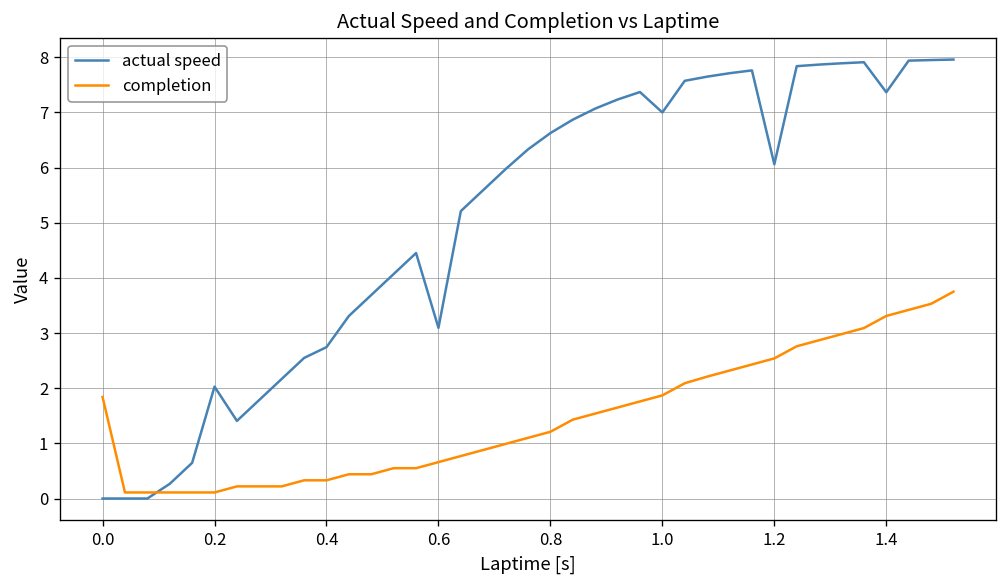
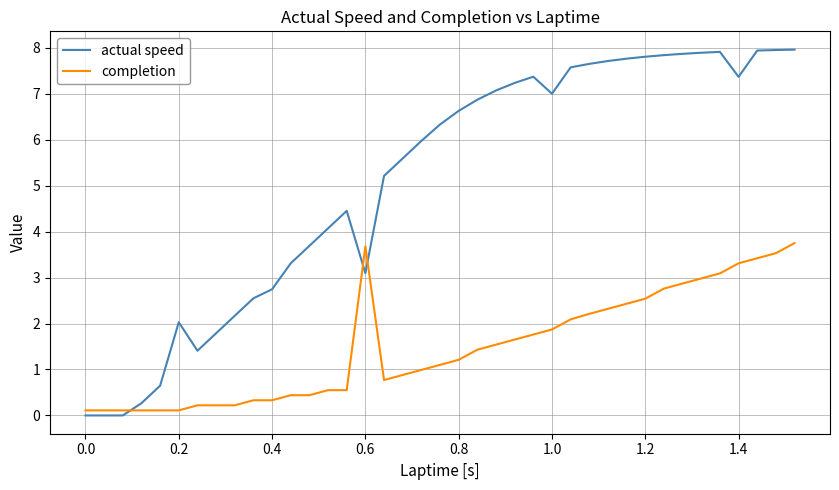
completion, 0.0: 1.8 -> 0.1
completion, 0.6: 0.7 -> 3.7
actual speed, 1.2: 6.1 -> 7.8
